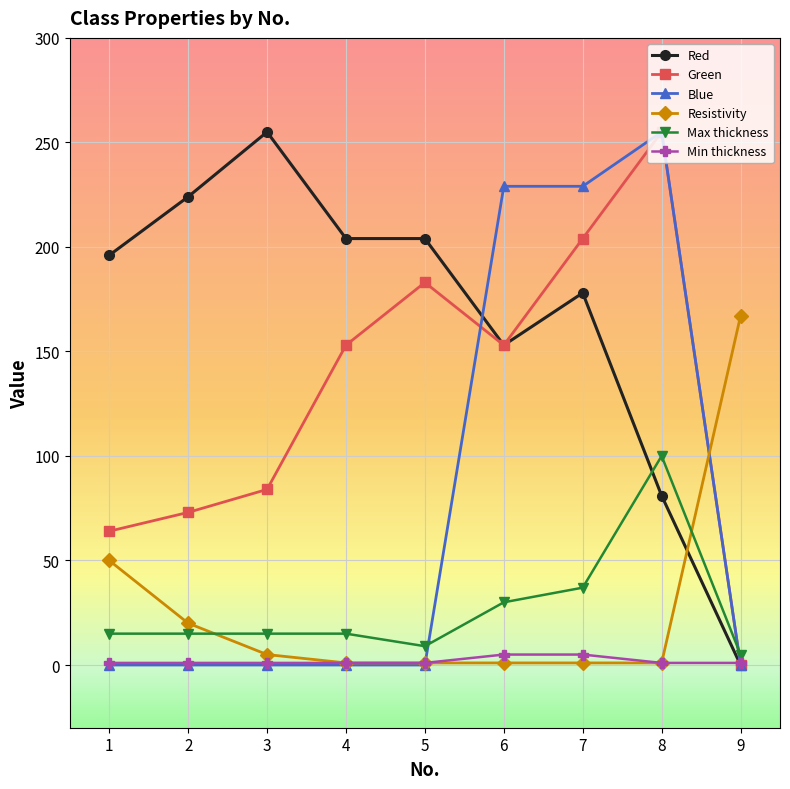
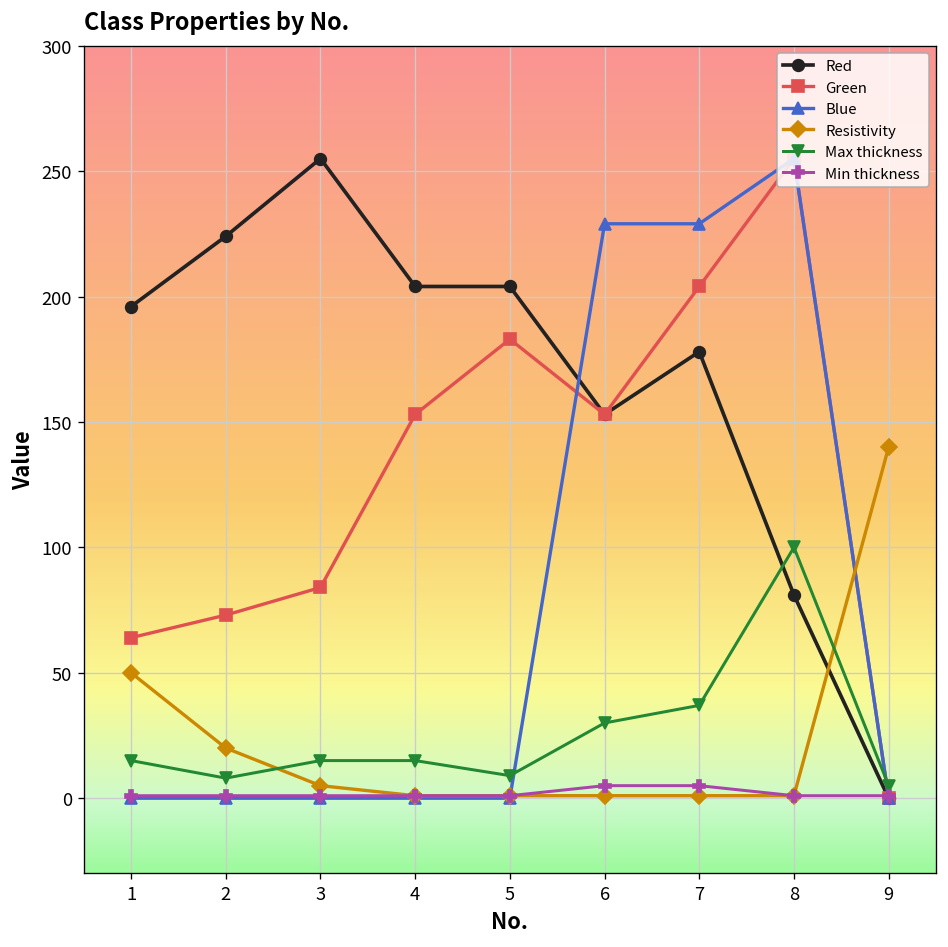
Max thickness, 2: 15 -> 8
Resistivity, 9: 167 -> 140
